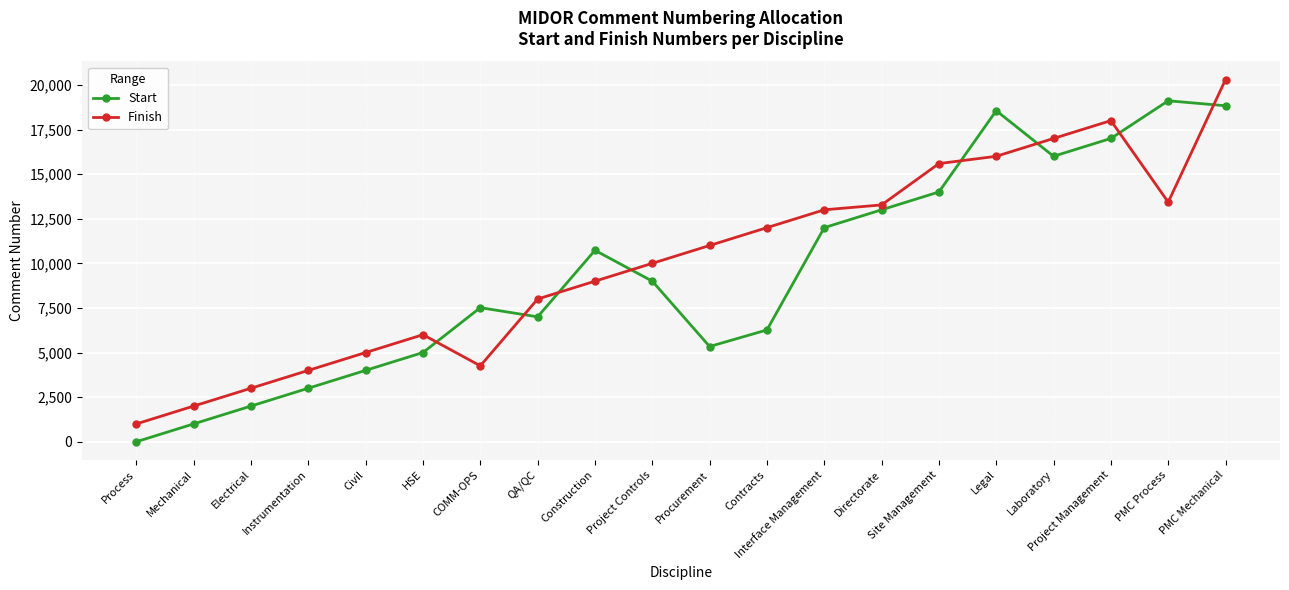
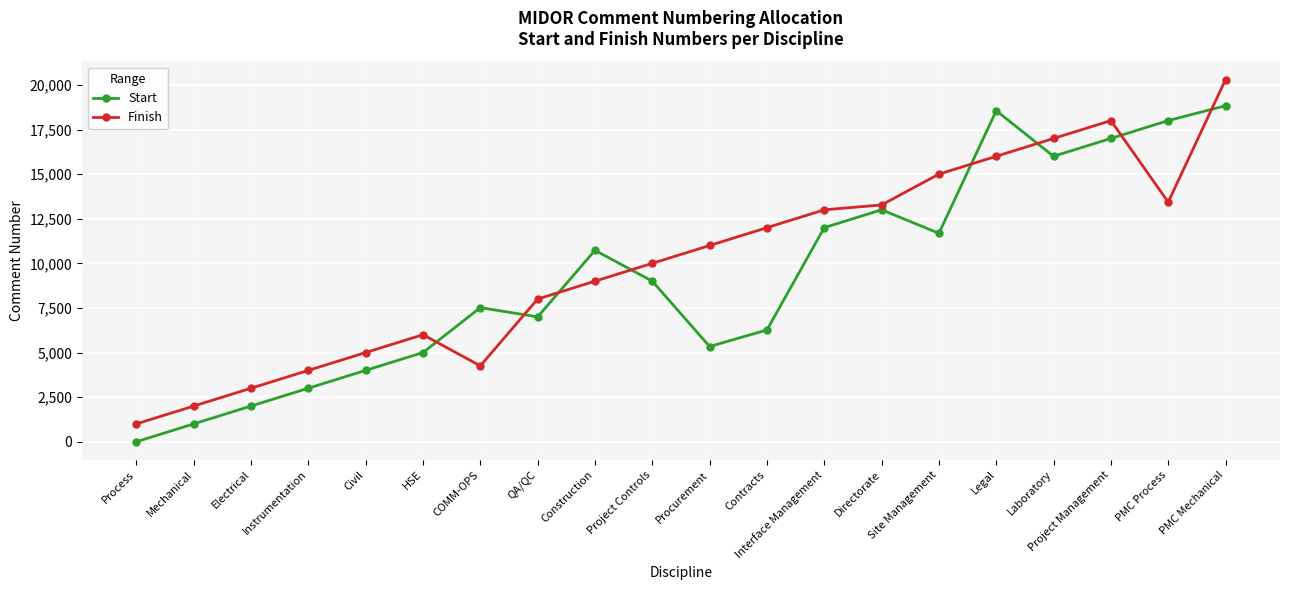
Start, Site Management: 14,000 -> 11,700
Finish, Site Management: 15,600 -> 15,000
Start, PMC Process: 19,100 -> 18,000
